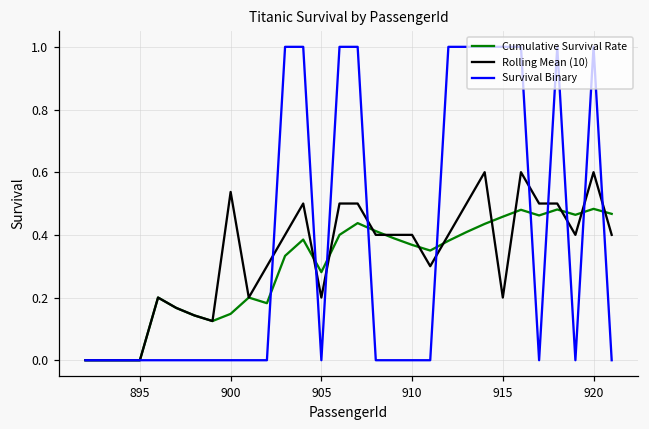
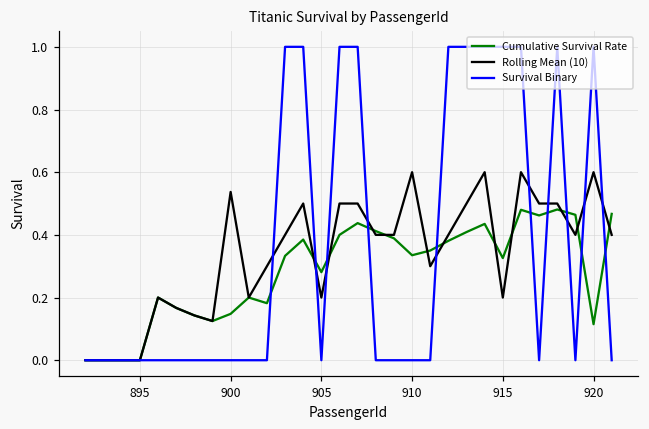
Cumulative Survival Rate, 910: 0.37 -> 0.34
Rolling Mean (10), 910: 0.4 -> 0.6
Cumulative Survival Rate, 915: 0.46 -> 0.33
Cumulative Survival Rate, 920: 0.48 -> 0.12
